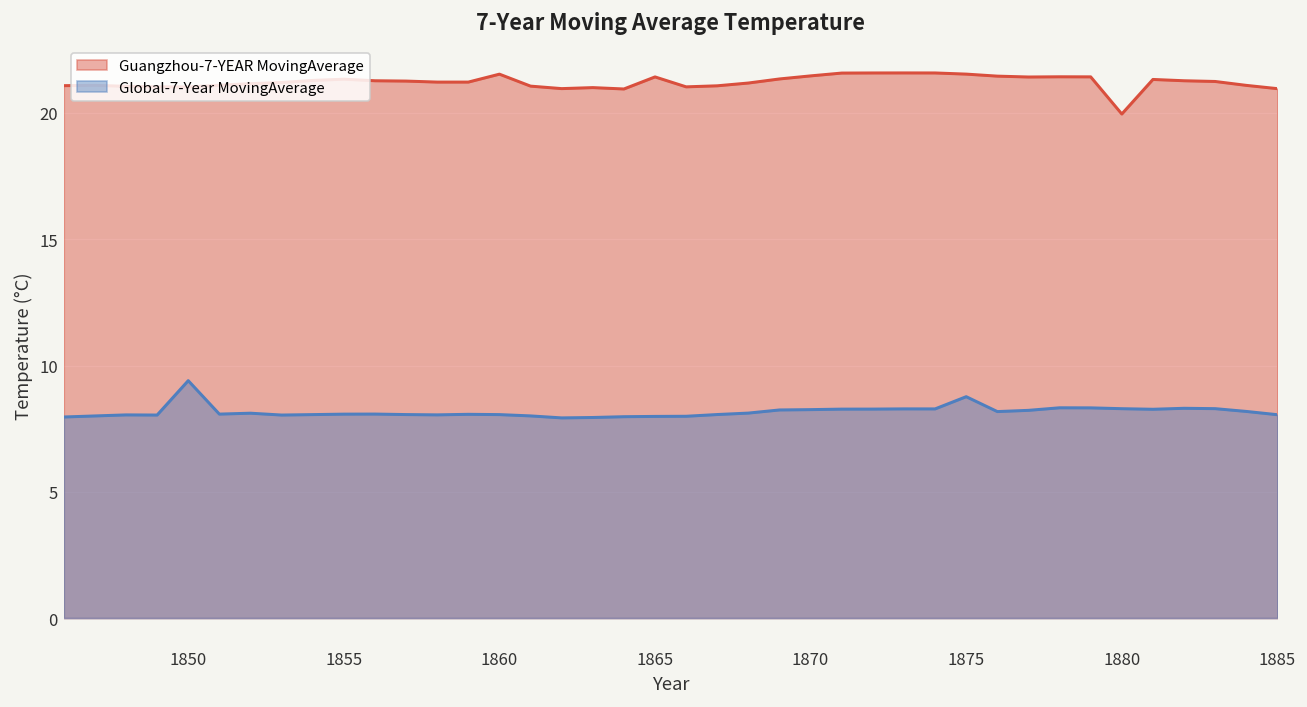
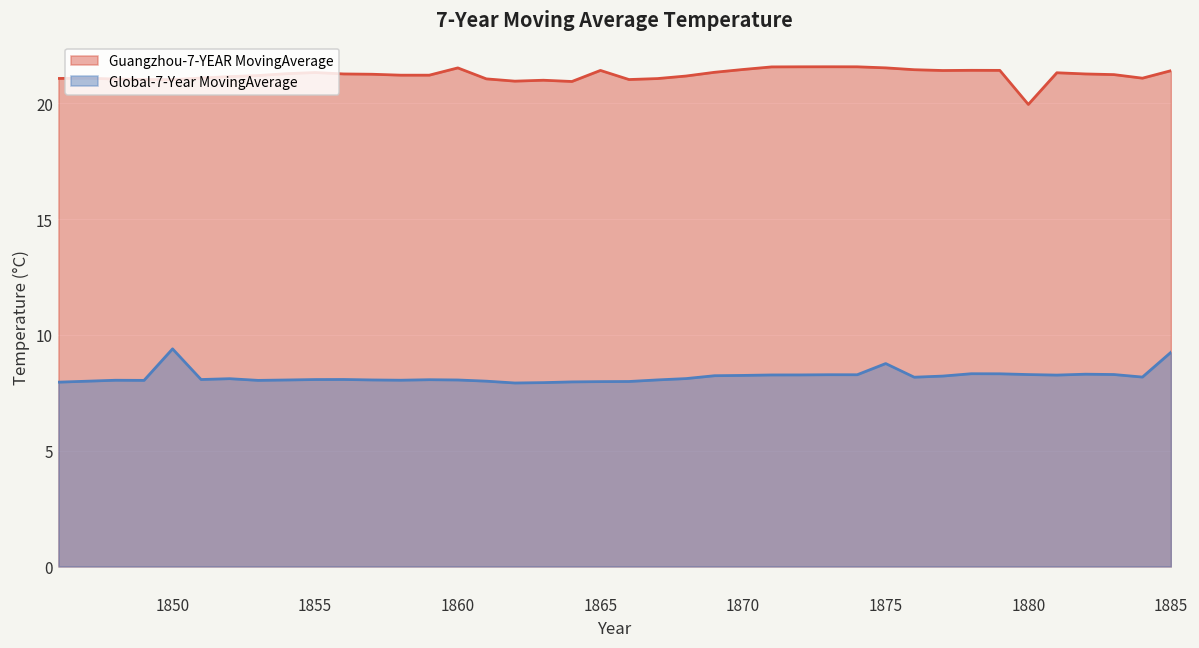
Guangzhou-7-YEAR MovingAverage, 1885: 21.0 -> 21.4
Global-7-Year MovingAverage, 1885: 8.1 -> 9.3
